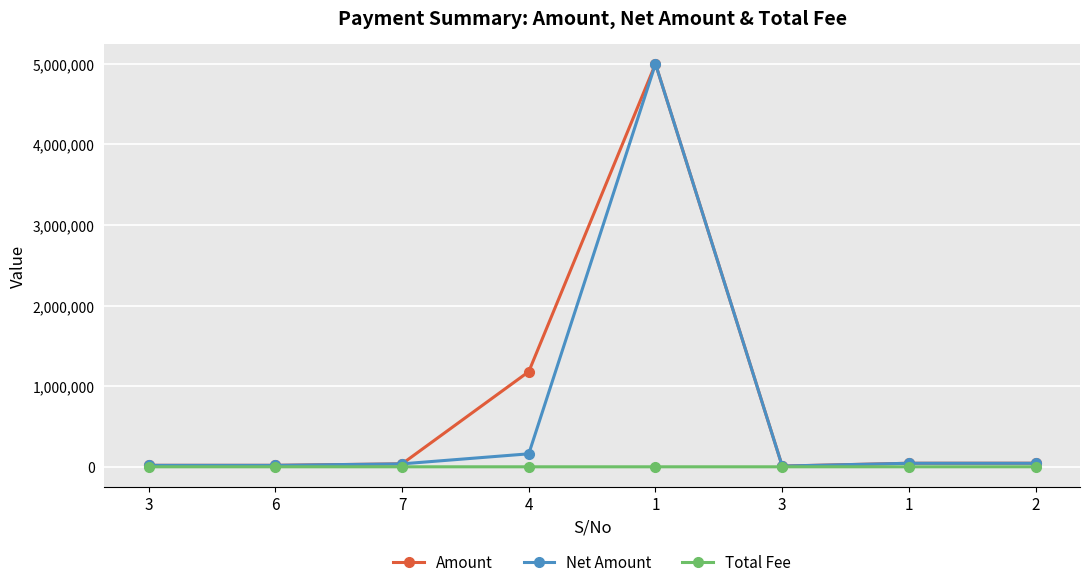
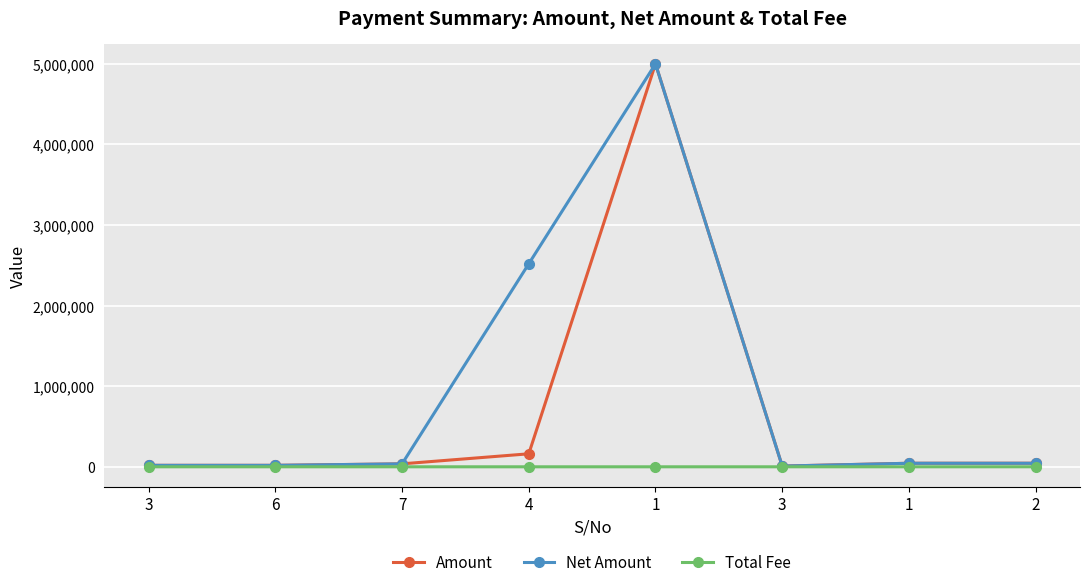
Amount, 4: 1,200,000 -> 200,000
Net Amount, 4: 200,000 -> 2,500,000
